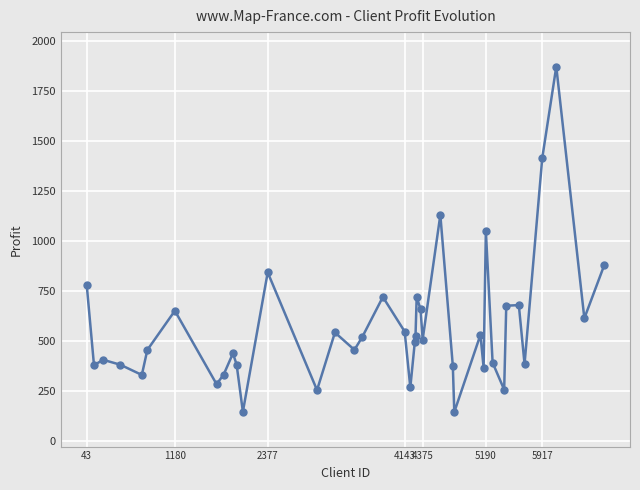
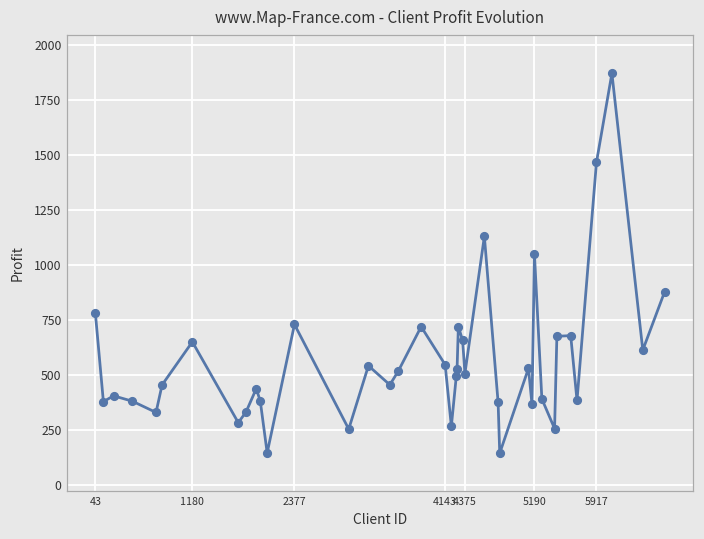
2377: 840 -> 730
5917: 1410 -> 1470
